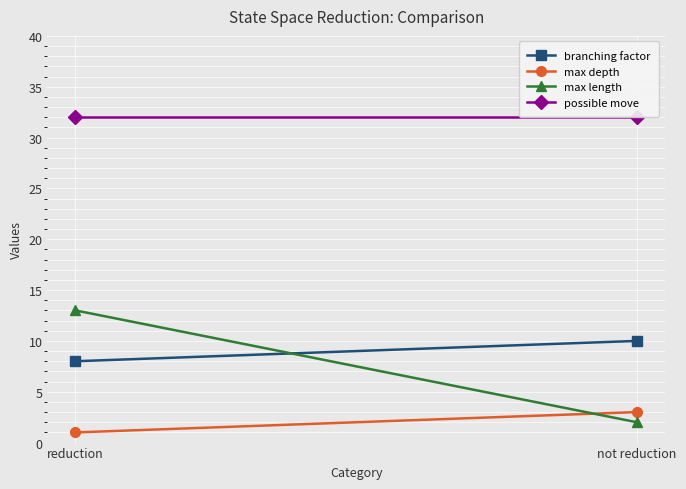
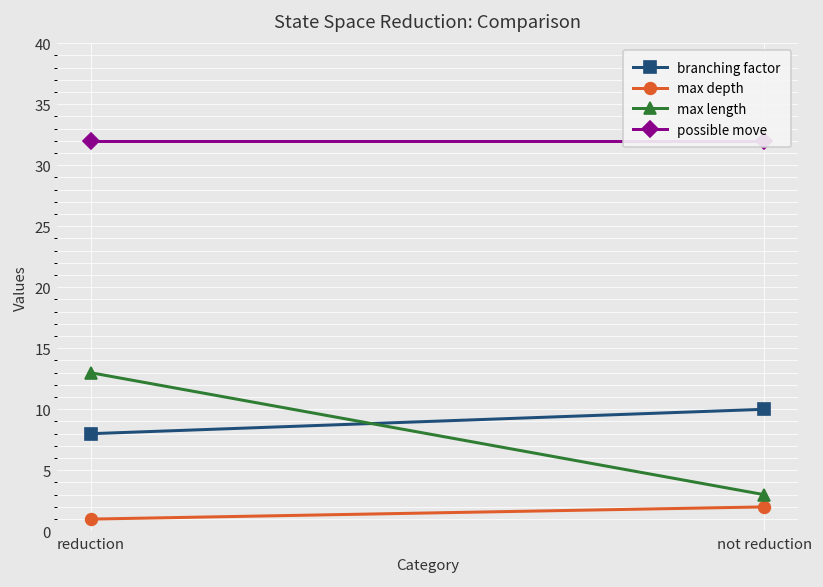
max depth, not reduction: 3 -> 2
max length, not reduction: 2 -> 3
